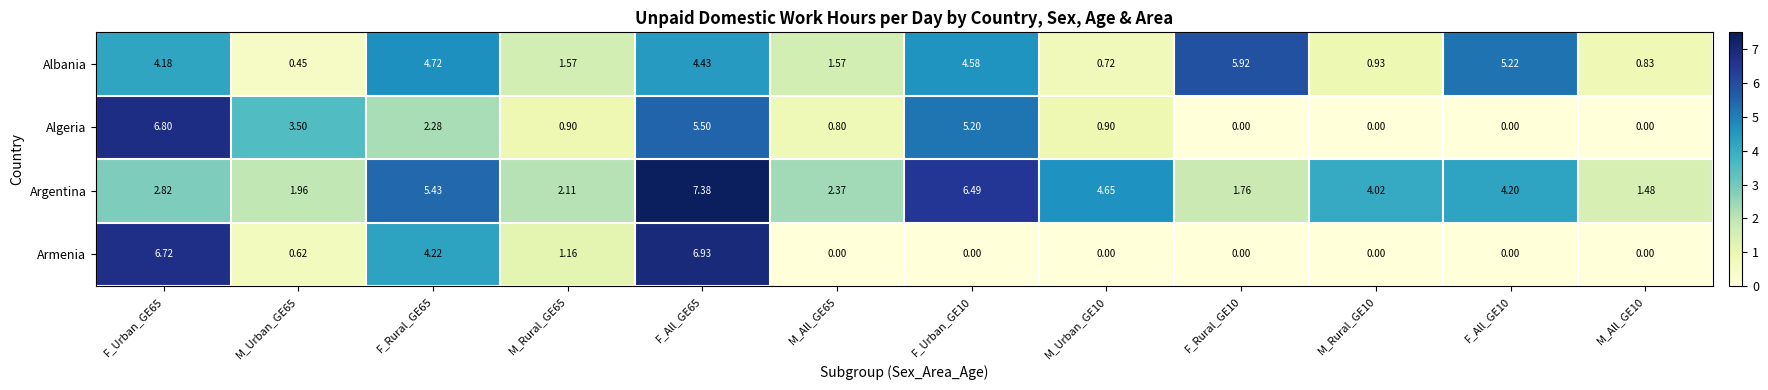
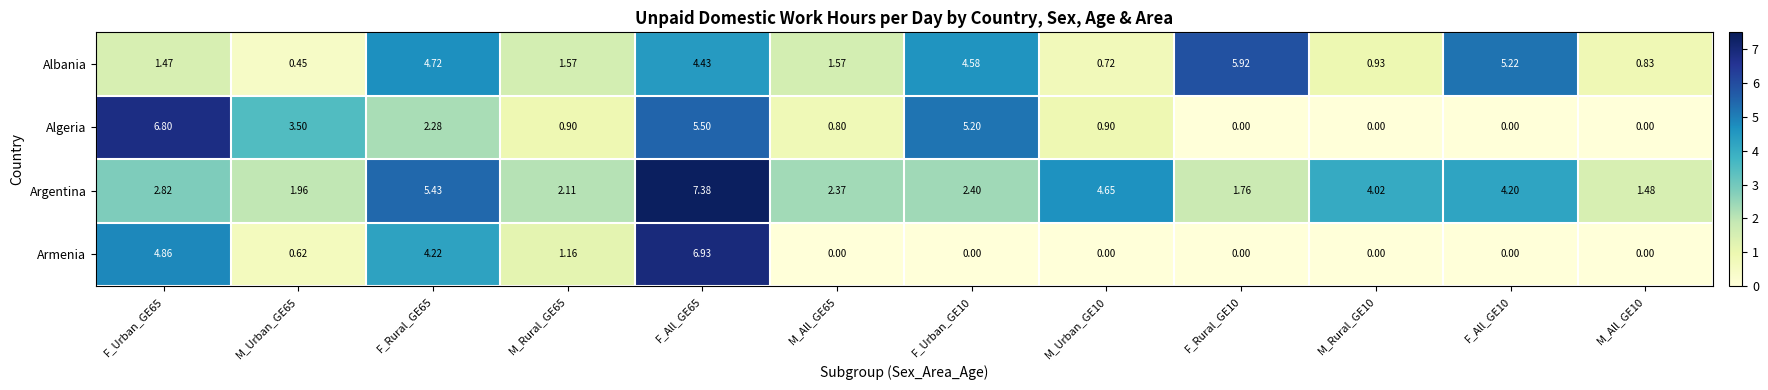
Albania, F_Urban_GE65: 4.18 -> 1.47
Argentina, F_Urban_GE10: 6.49 -> 2.40
Armenia, F_Urban_GE65: 6.72 -> 4.86
